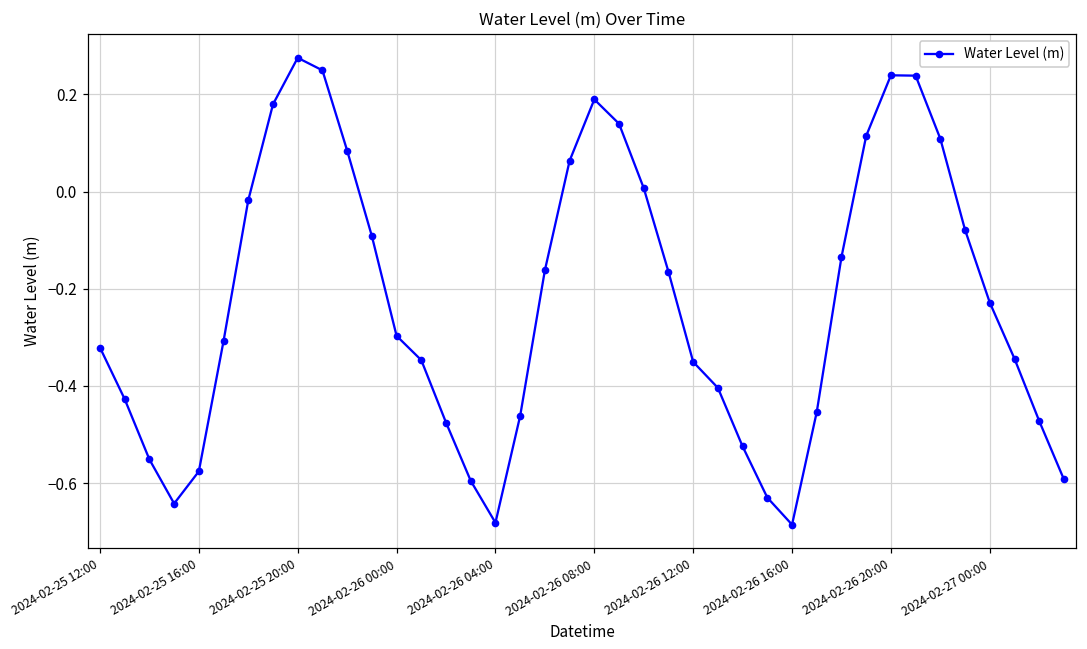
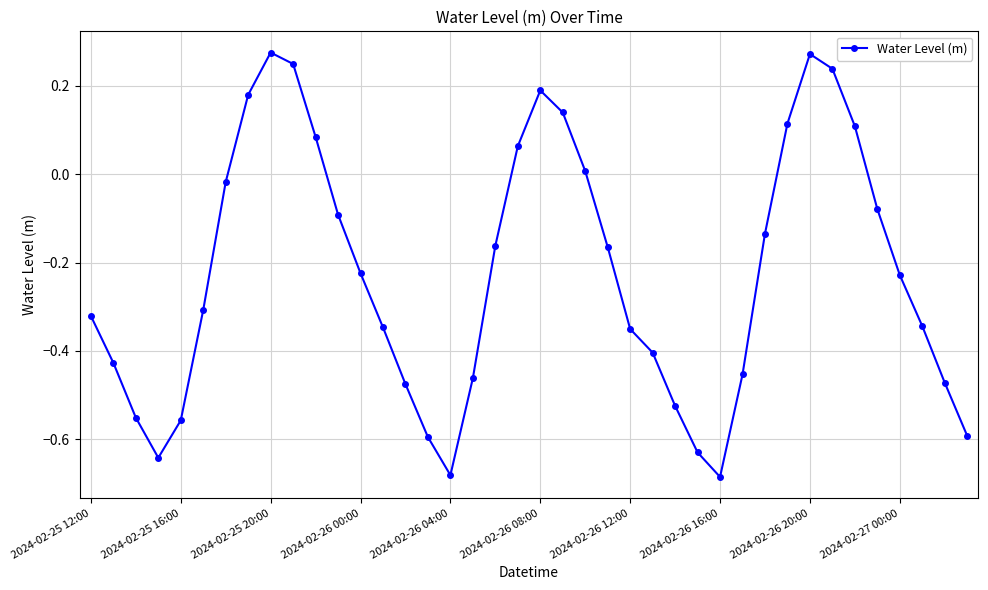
2024-02-25 16:00: -0.58 -> -0.56
2024-02-26 00:00: -0.30 -> -0.22
2024-02-26 20:00: 0.24 -> 0.27
